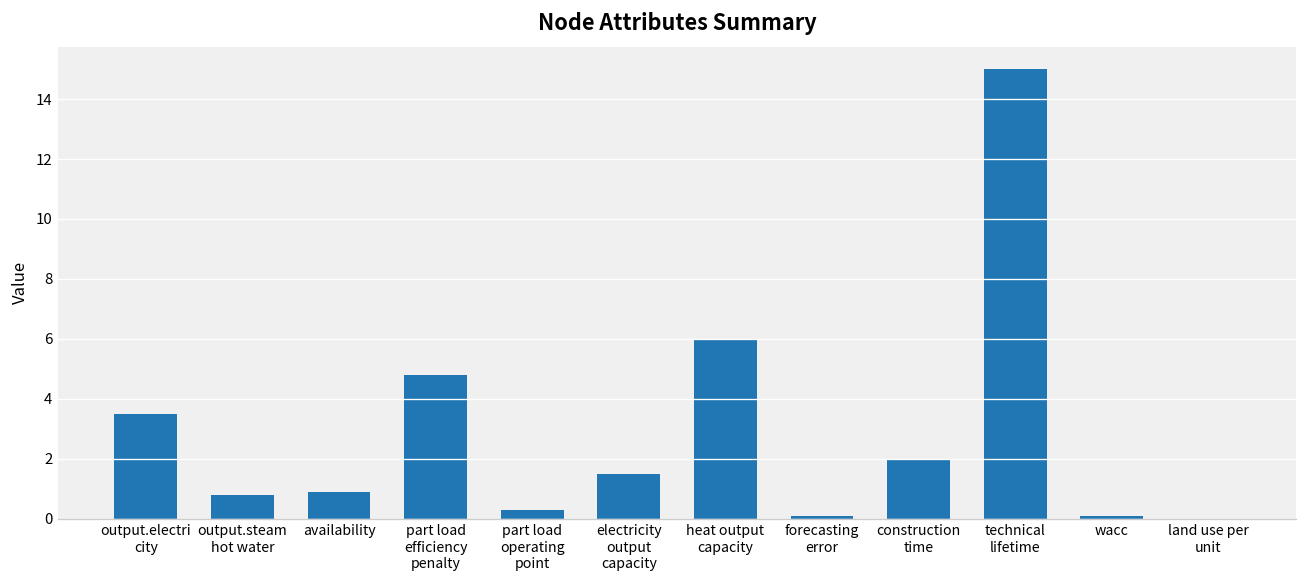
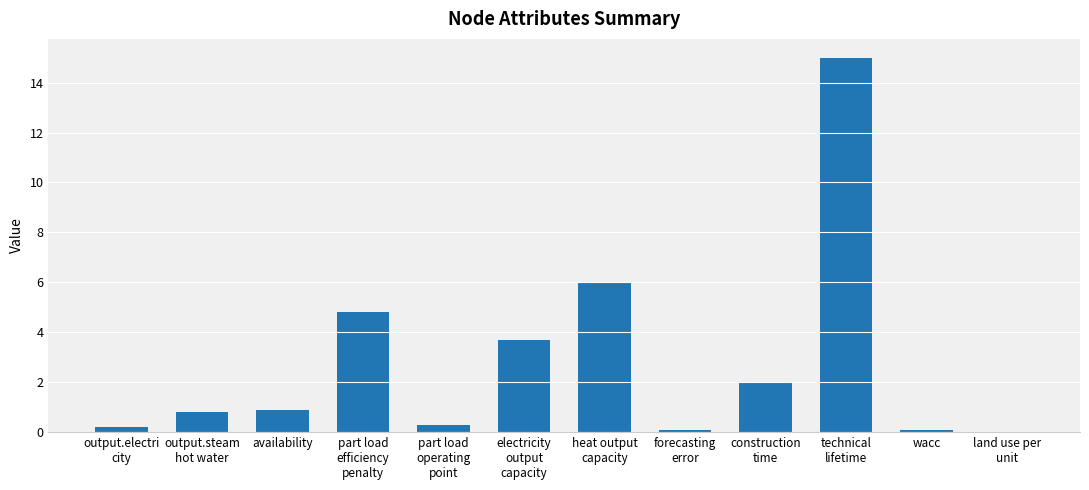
output.electri city: 3.5 -> 0.2
electricity output capacity: 1.5 -> 3.7
